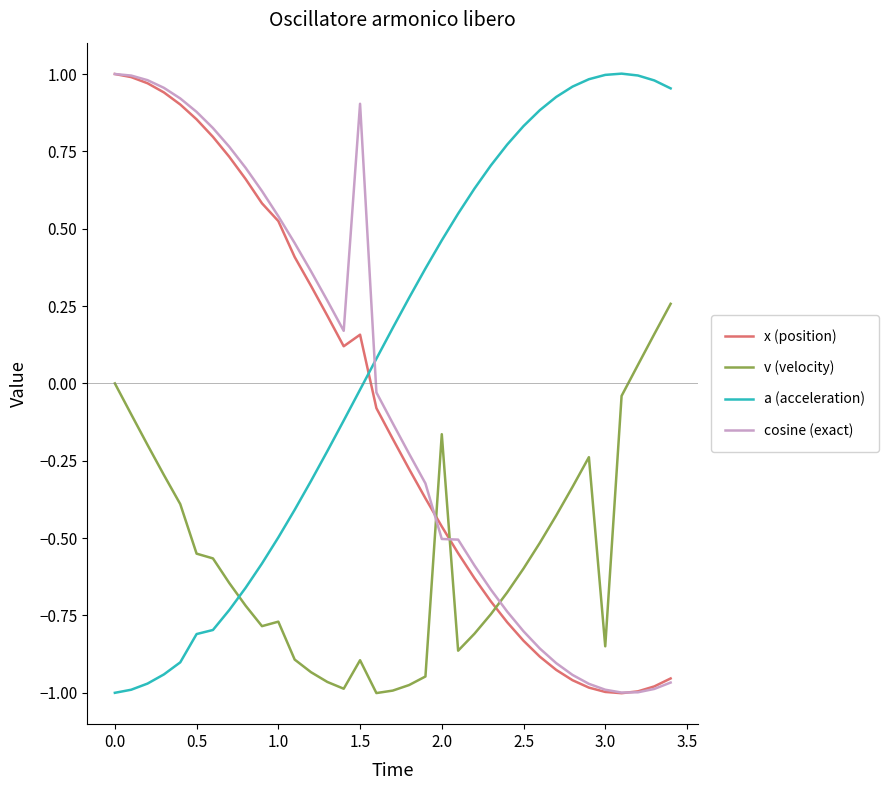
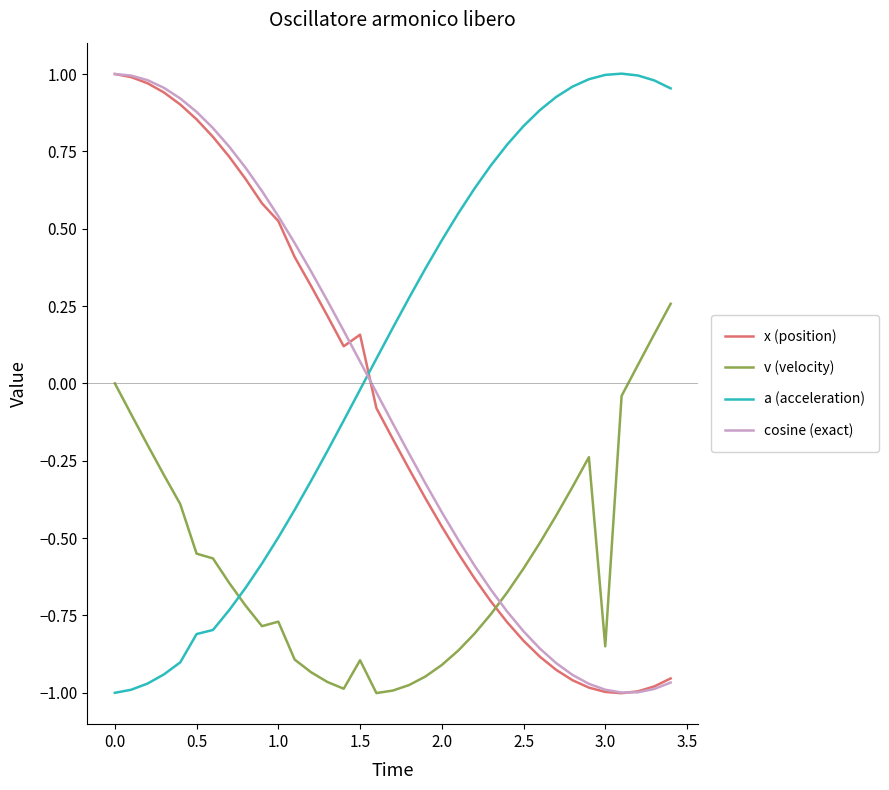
cosine (exact), 1.5: 0.90 -> 0.07
v (velocity), 2.0: -0.16 -> -0.91
cosine (exact), 2.0: -0.50 -> -0.42
